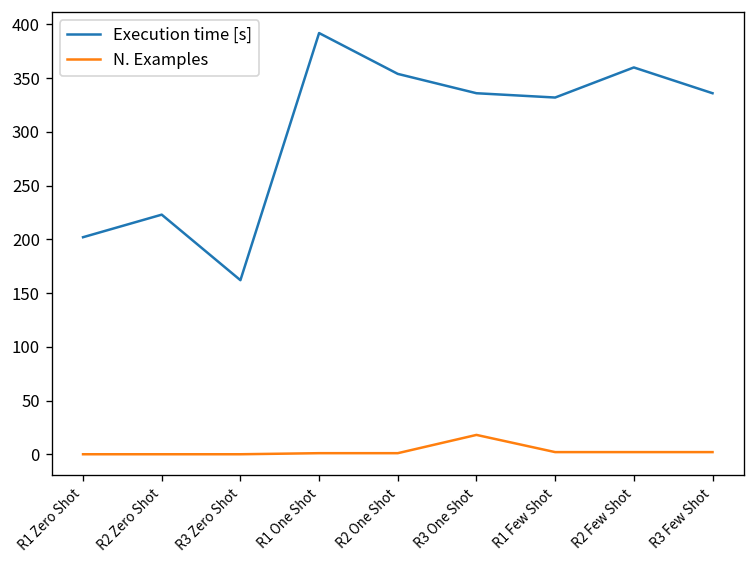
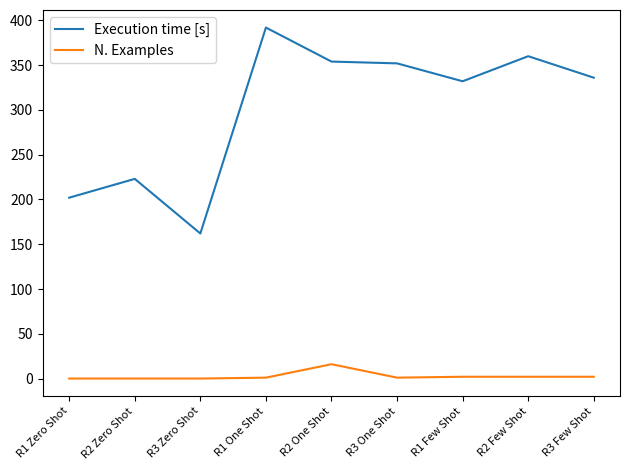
N. Examples, R2 One Shot: 0 -> 20
Execution time [s], R3 One Shot: 340 -> 350
N. Examples, R3 One Shot: 20 -> 0
